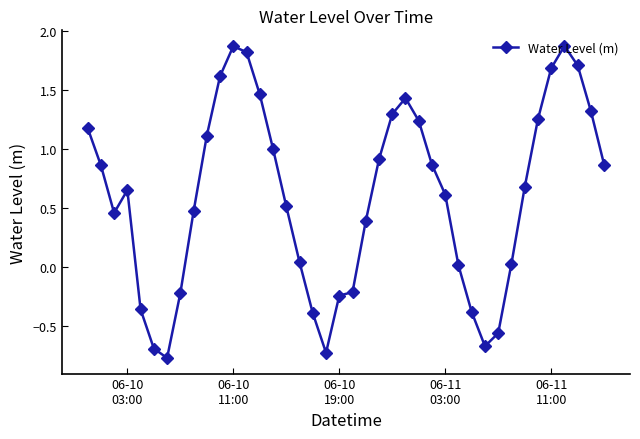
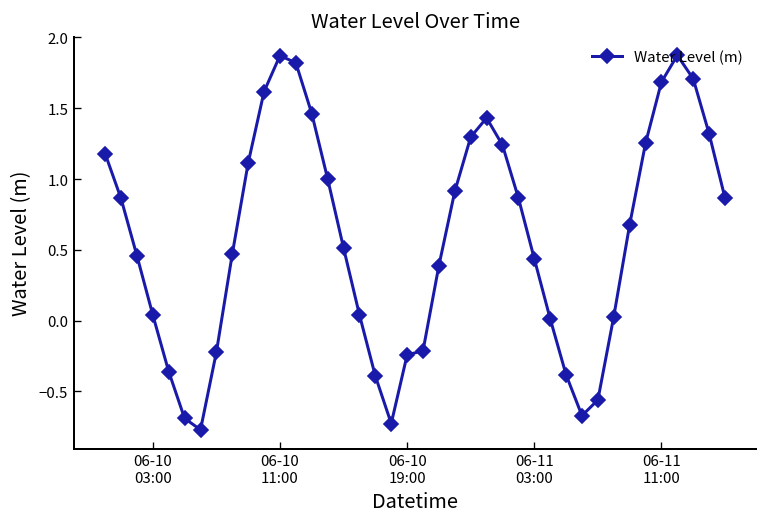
06-10 03:00: 0.65 -> 0.04
06-11 03:00: 0.61 -> 0.44
